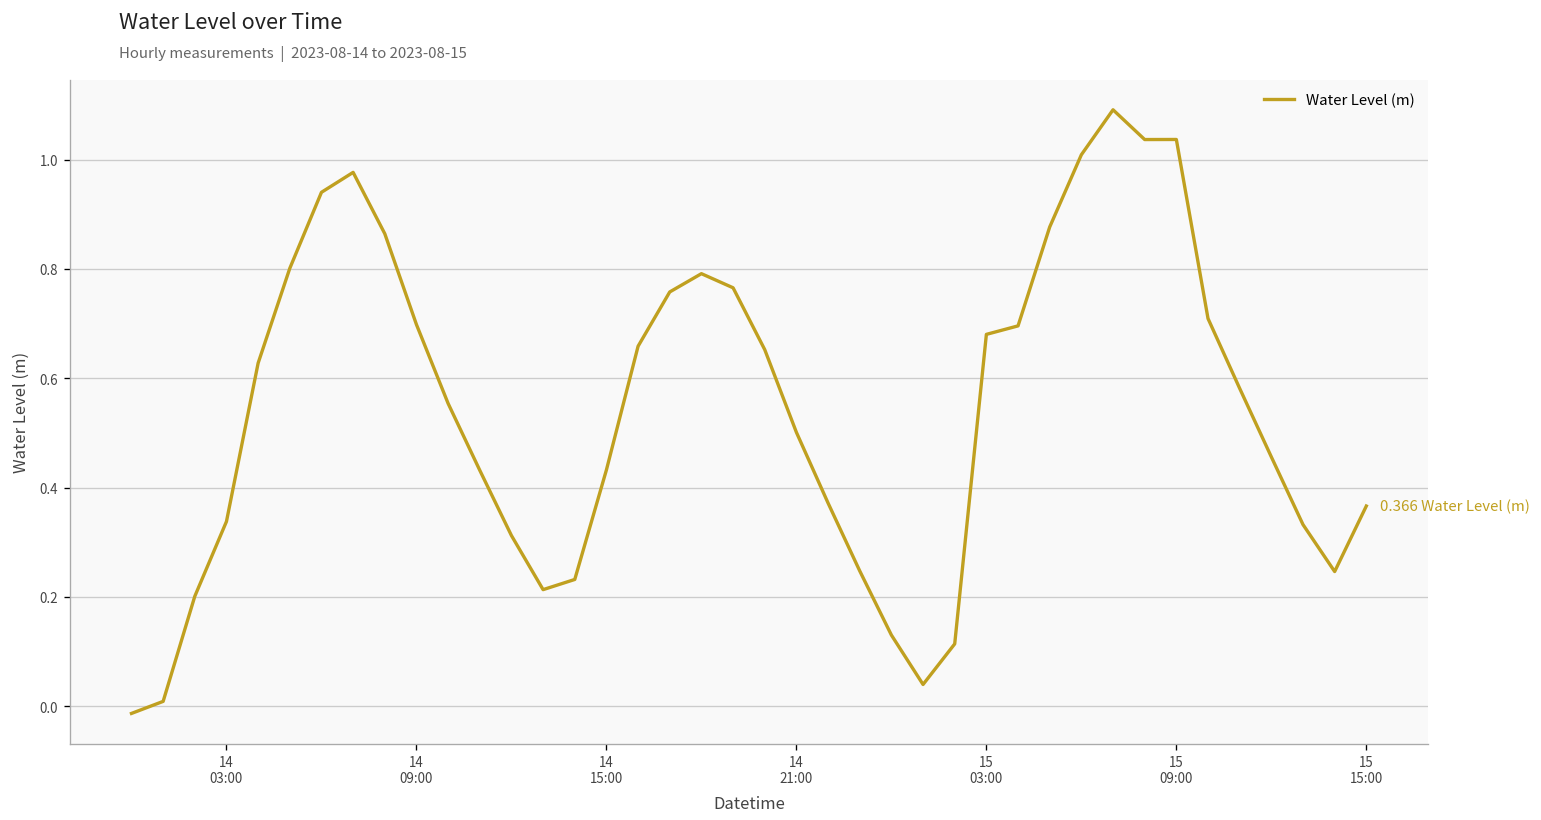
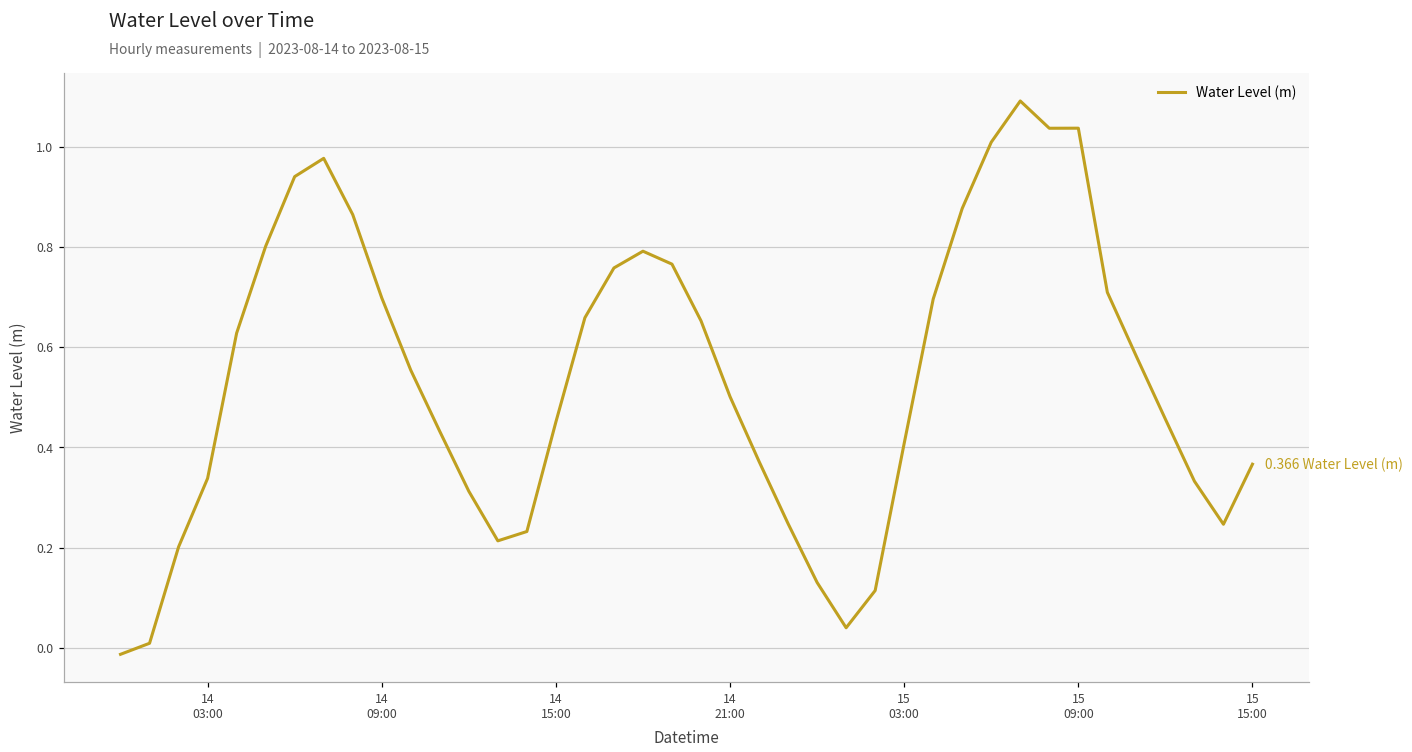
14 15:00: 0.43 -> 0.45
15 03:00: 0.68 -> 0.41
